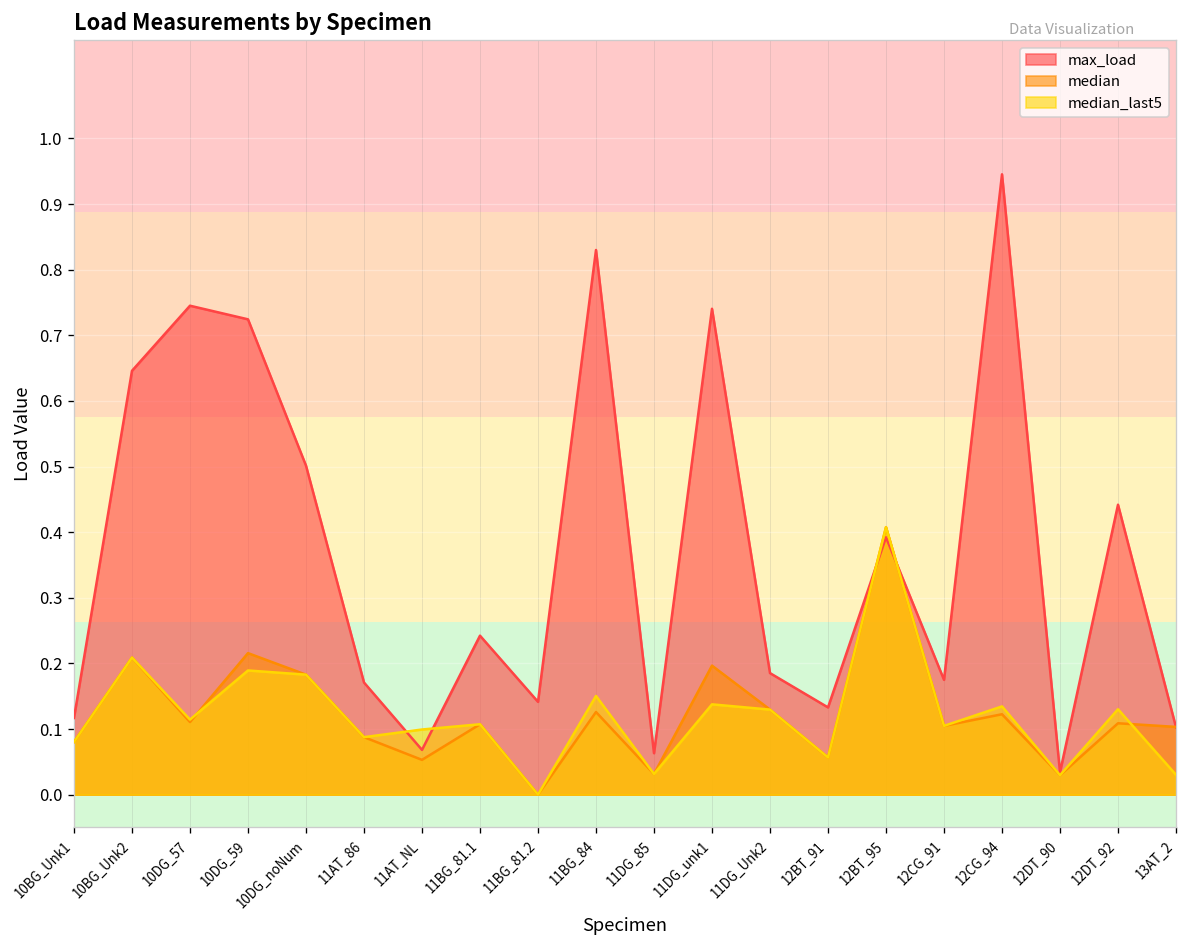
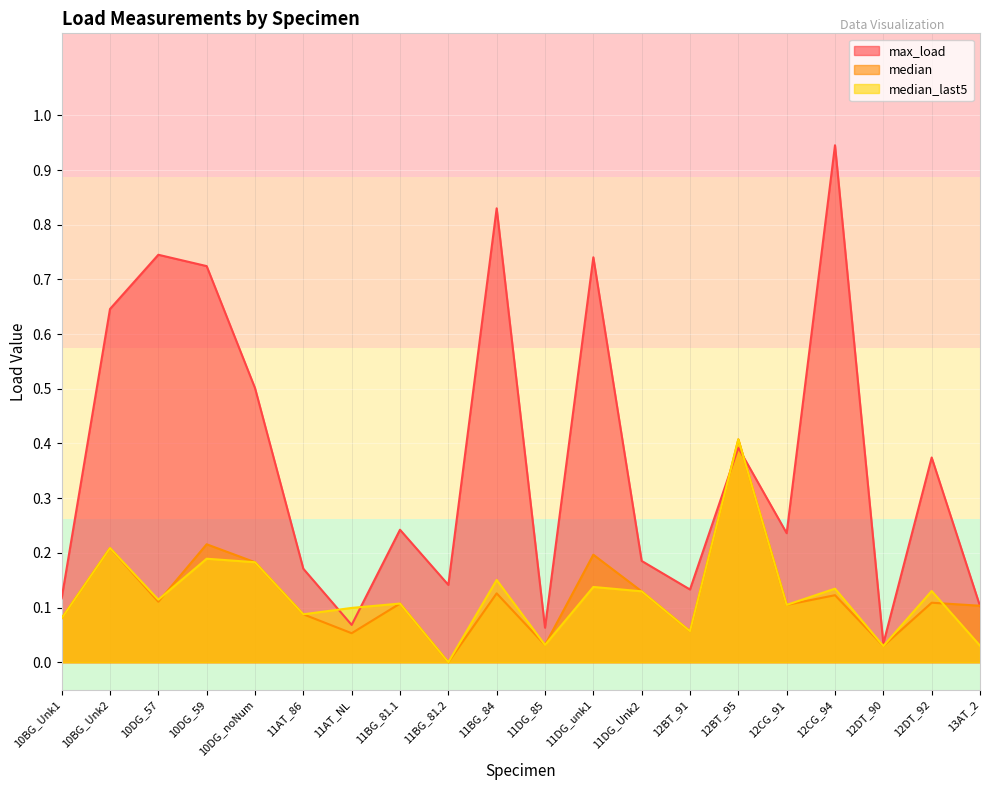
max_load, 12CG_91: 0.18 -> 0.24
max_load, 12DT_92: 0.44 -> 0.37
